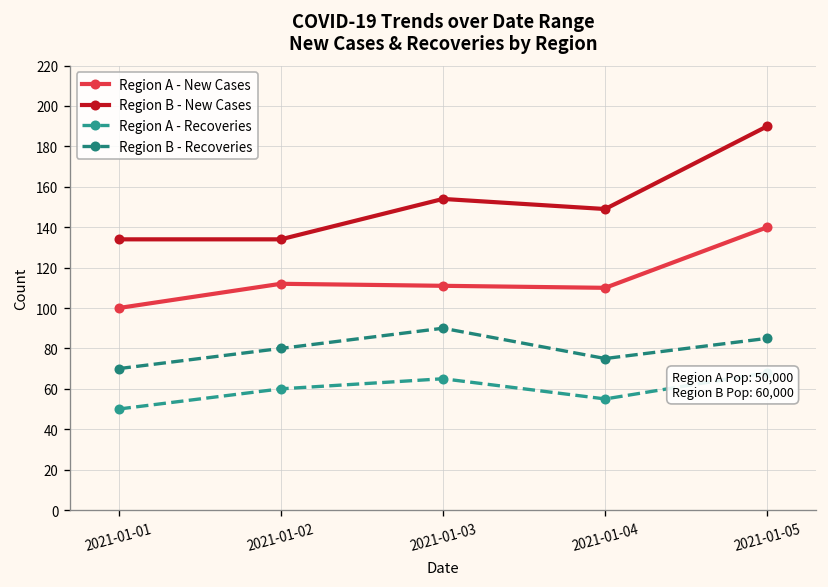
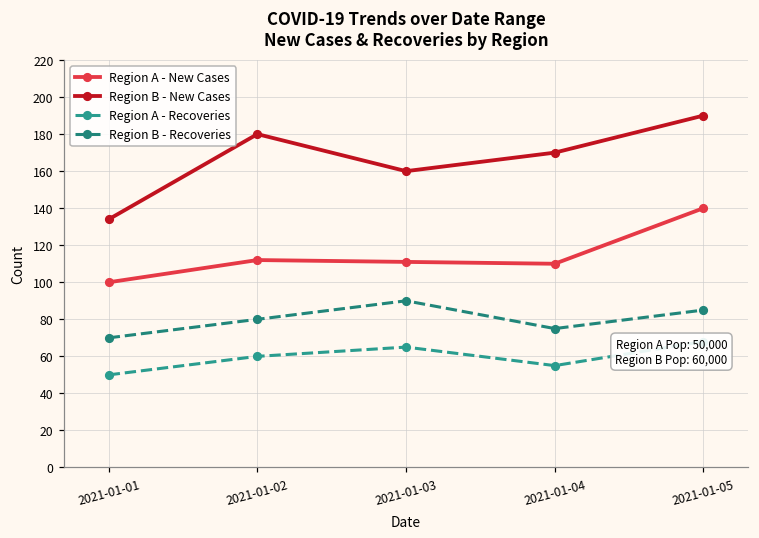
Region B - New Cases, 2021-01-02: 134 -> 180
Region B - New Cases, 2021-01-03: 154 -> 160
Region B - New Cases, 2021-01-04: 149 -> 170
